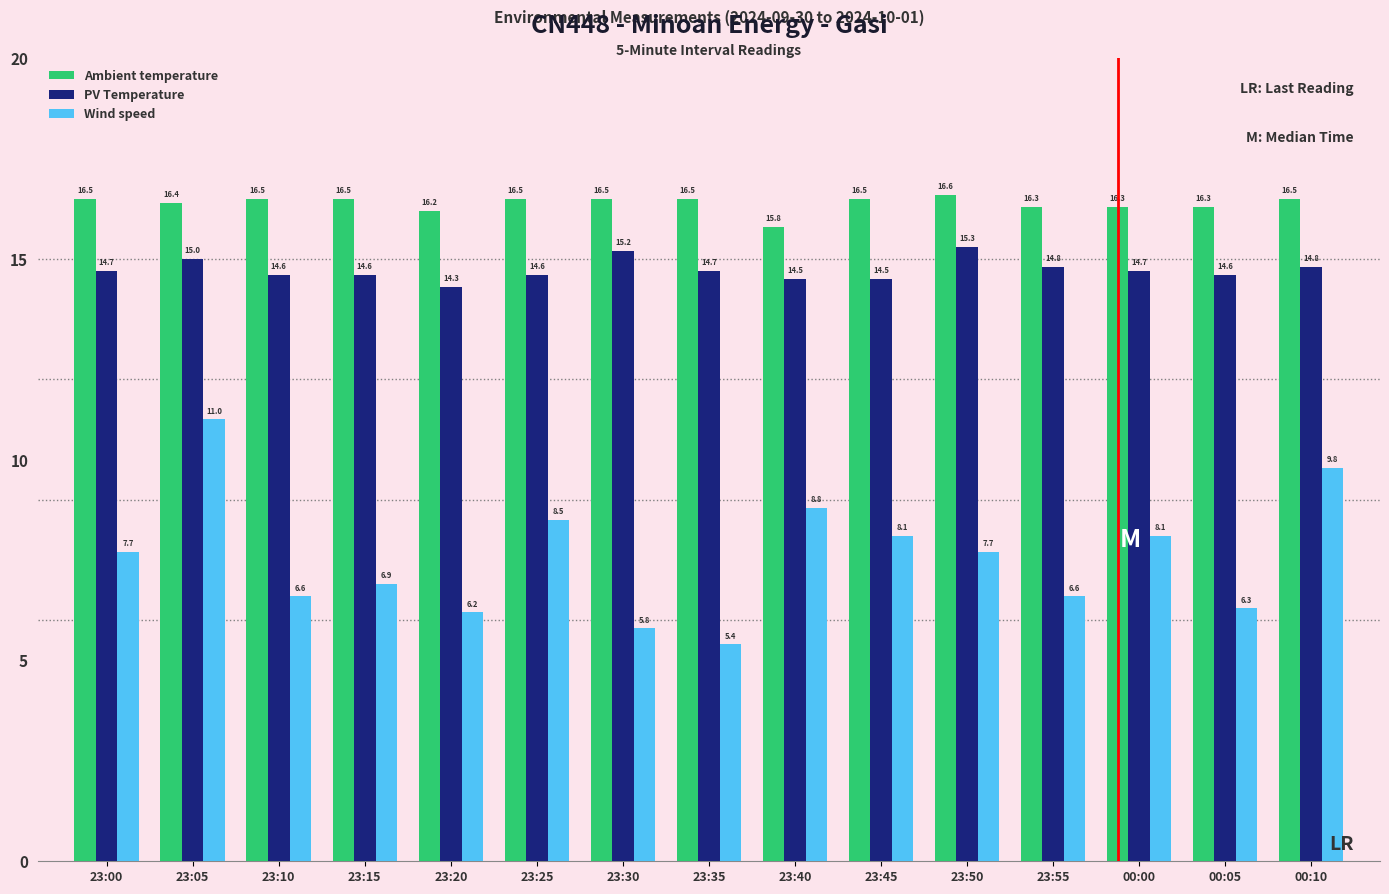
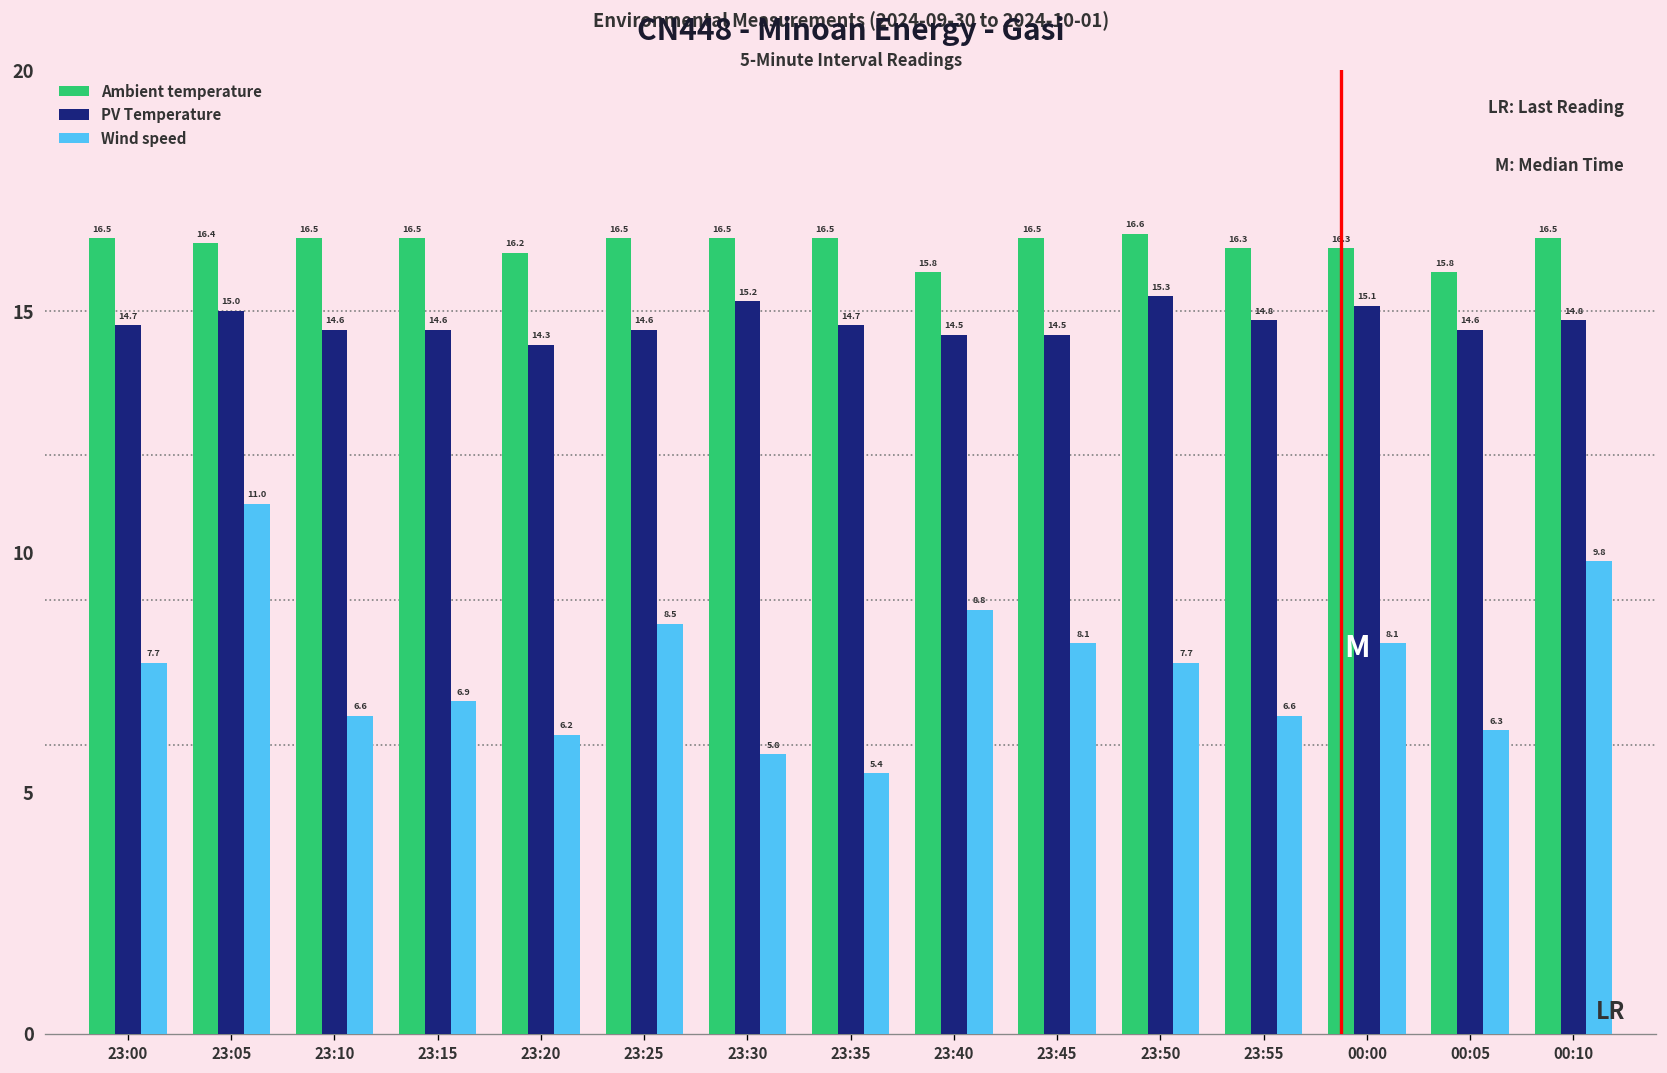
PV Temperature, 00:00: 14.7 -> 15.1
Ambient temperature, 00:05: 16.3 -> 15.8
